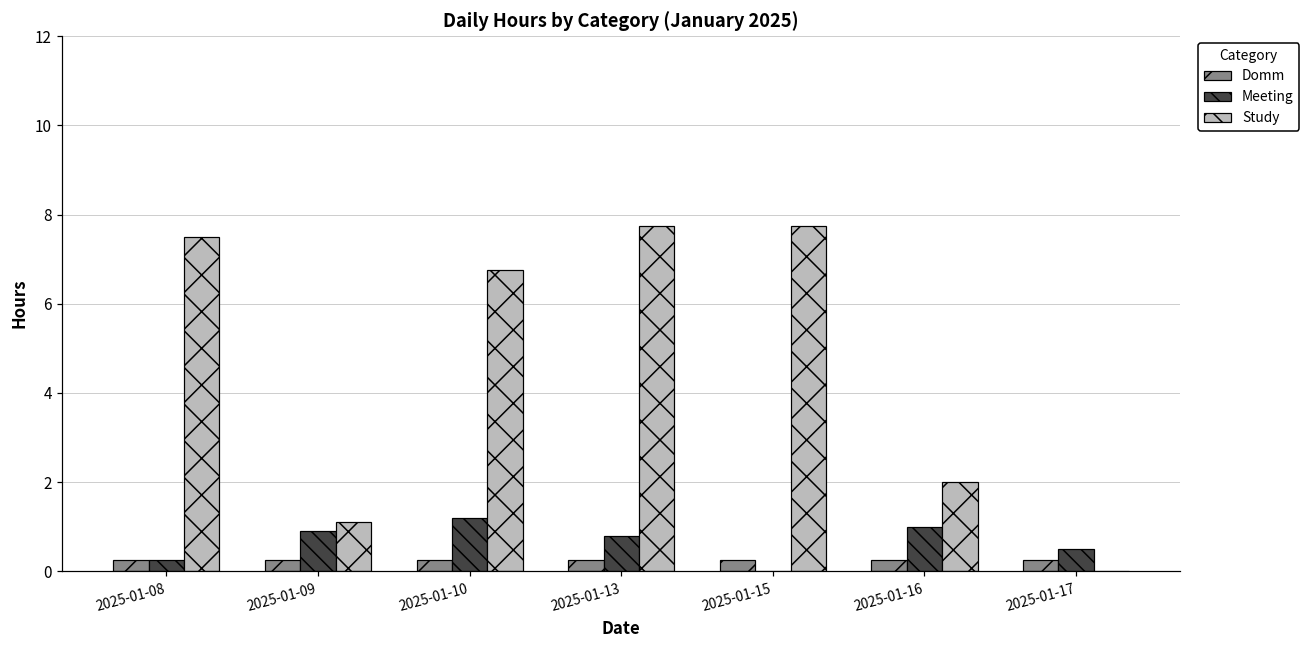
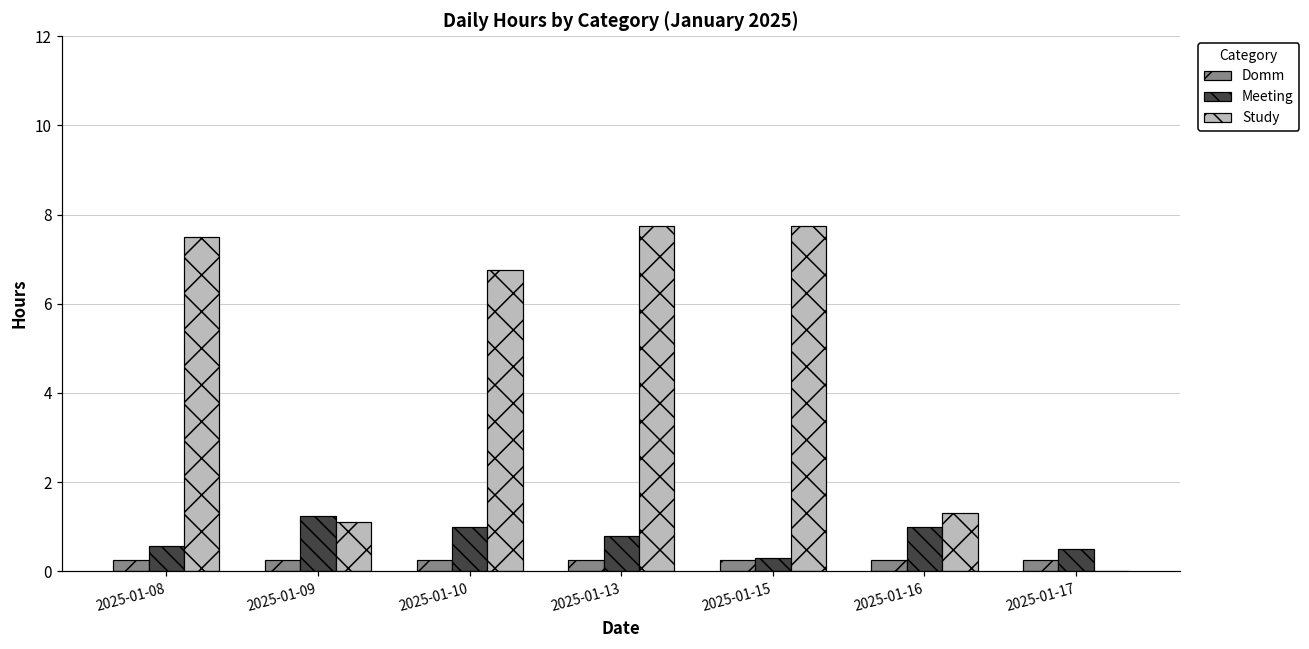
Meeting, 2025-01-08: 0.3 -> 0.6
Meeting, 2025-01-09: 0.9 -> 1.3
Meeting, 2025-01-10: 1.2 -> 1.0
Meeting, 2025-01-15: 0.0 -> 0.3
Study, 2025-01-16: 2.0 -> 1.3
